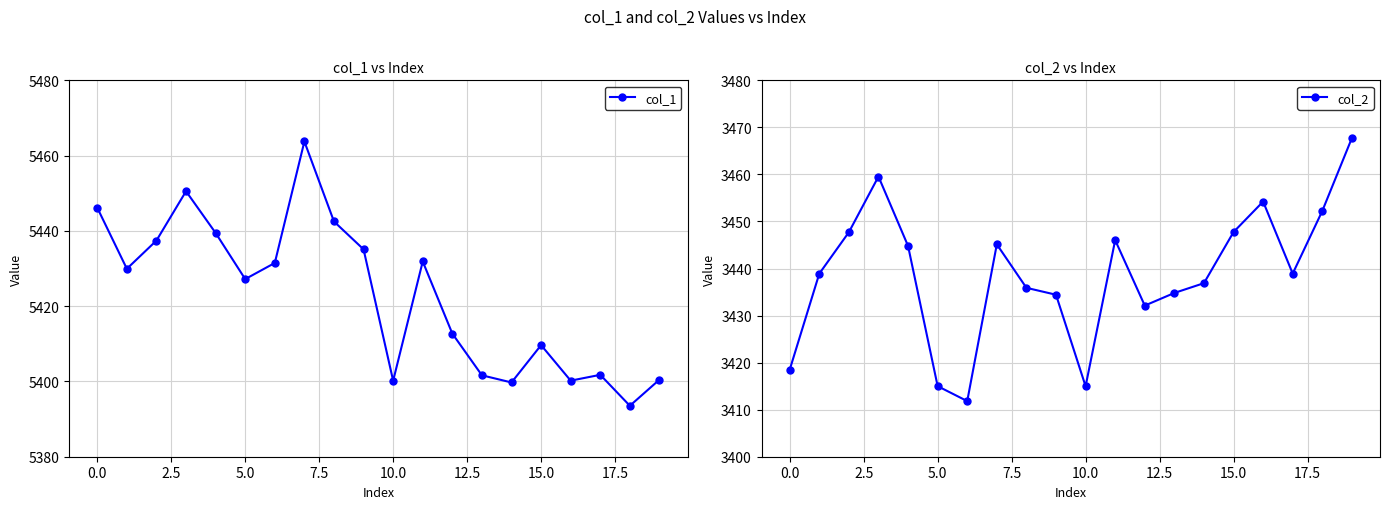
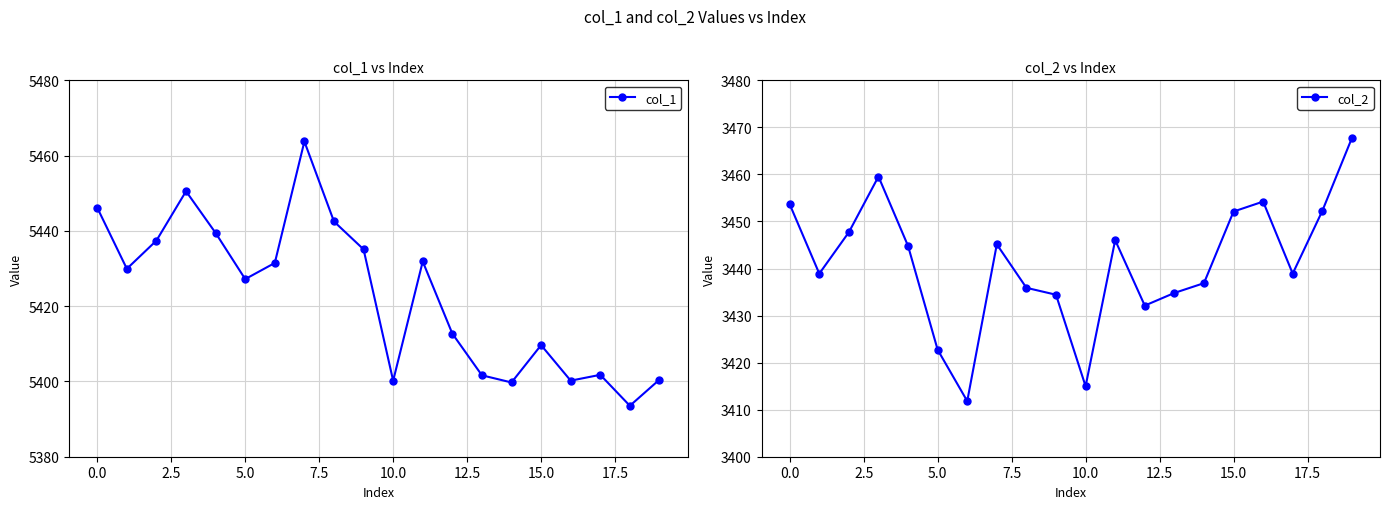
col_2 vs Index, 0.0: 3418 -> 3454
col_2 vs Index, 5.0: 3415 -> 3423
col_2 vs Index, 15.0: 3448 -> 3452
